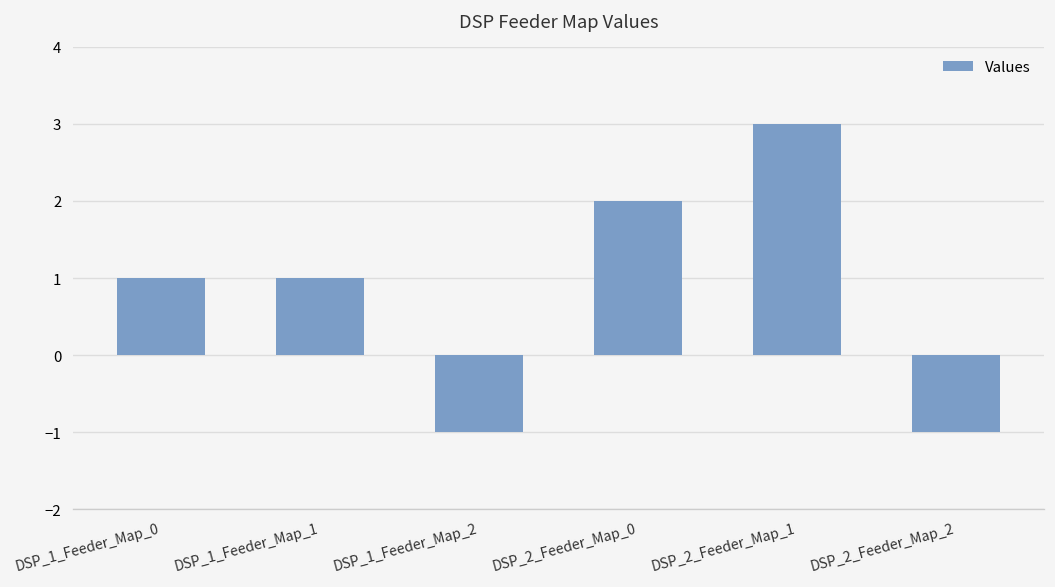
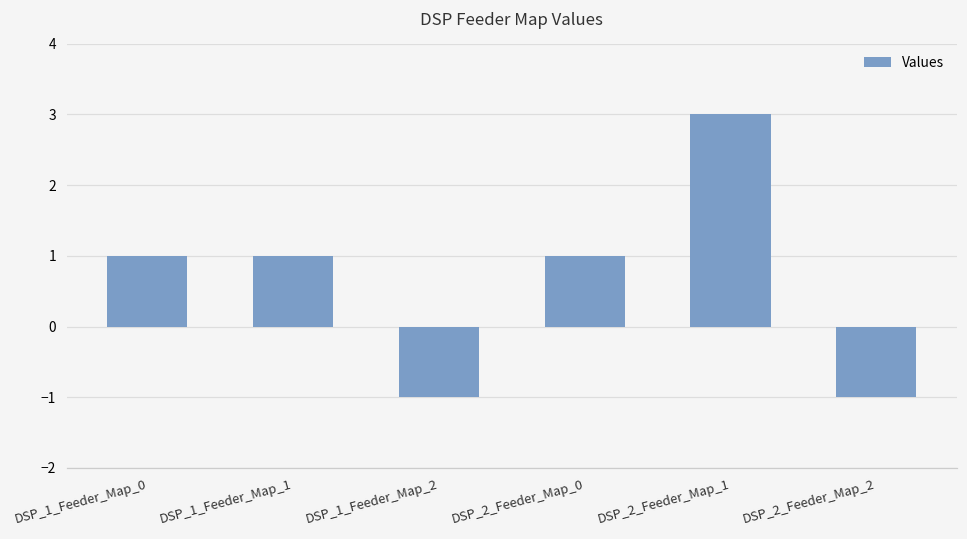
DSP_2_Feeder_Map_0: 2 -> 1
